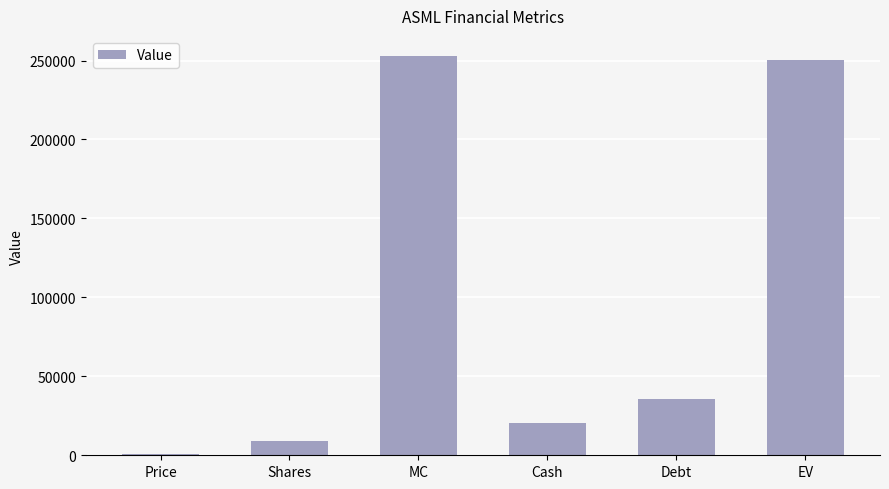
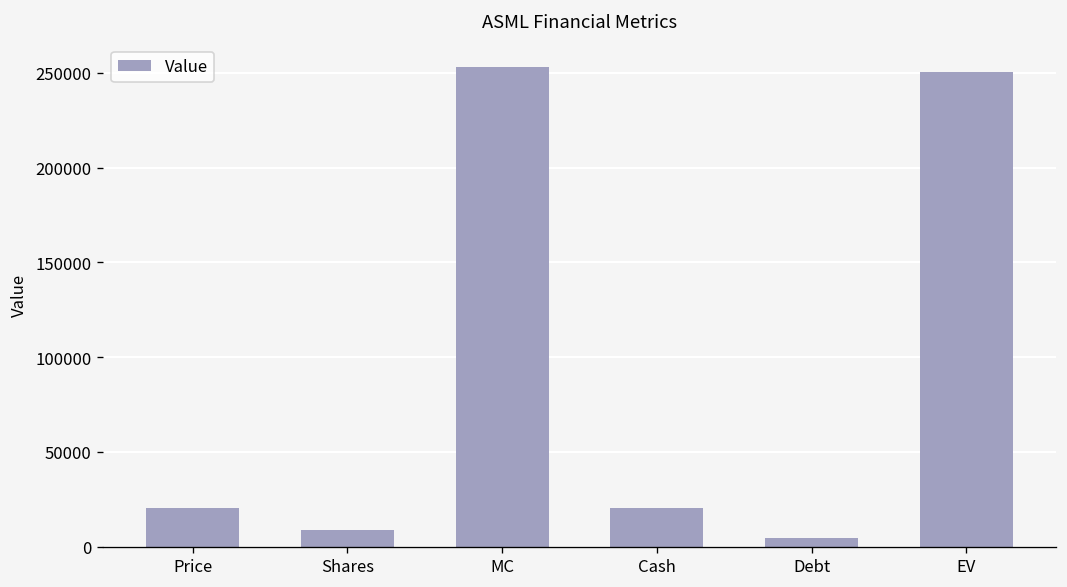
Price: 1000 -> 21000
Debt: 36000 -> 4000
